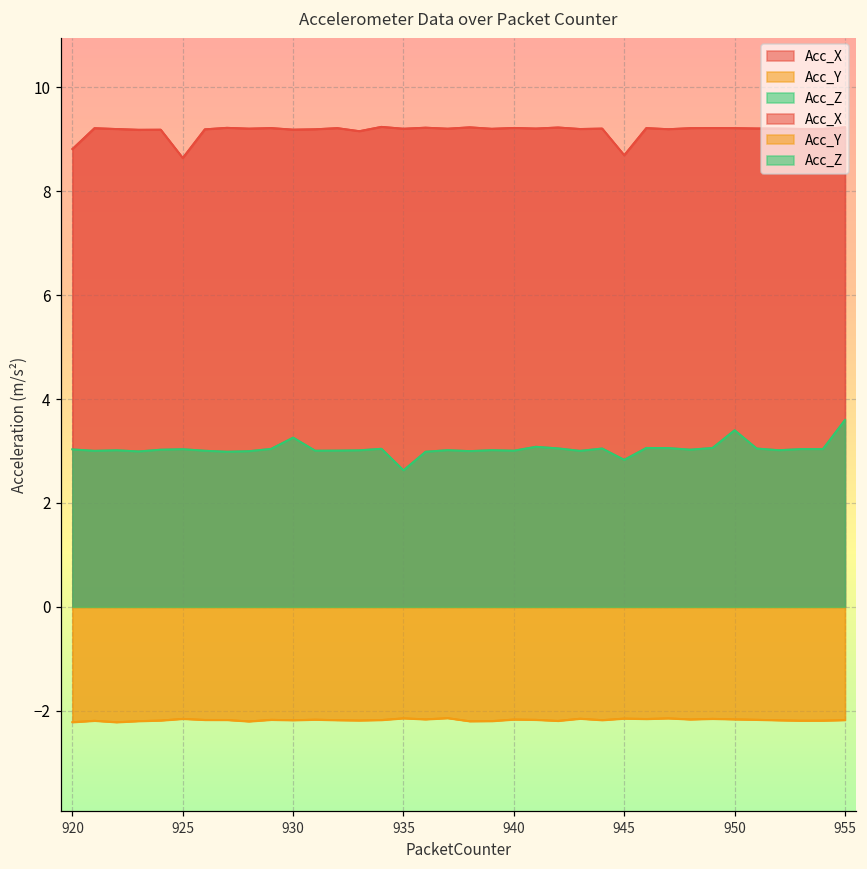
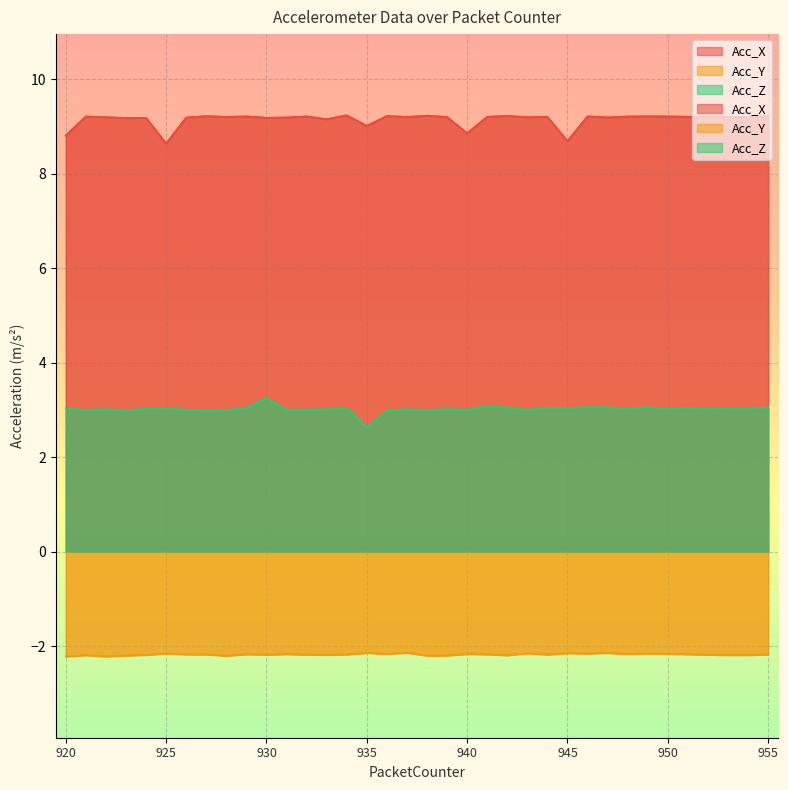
Acc_X, 935: 9.2 -> 9.0
Acc_X, 940: 9.2 -> 8.9
Acc_Z, 945: 2.8 -> 3.0
Acc_Z, 950: 3.4 -> 3.0
Acc_Z, 955: 3.6 -> 3.1
